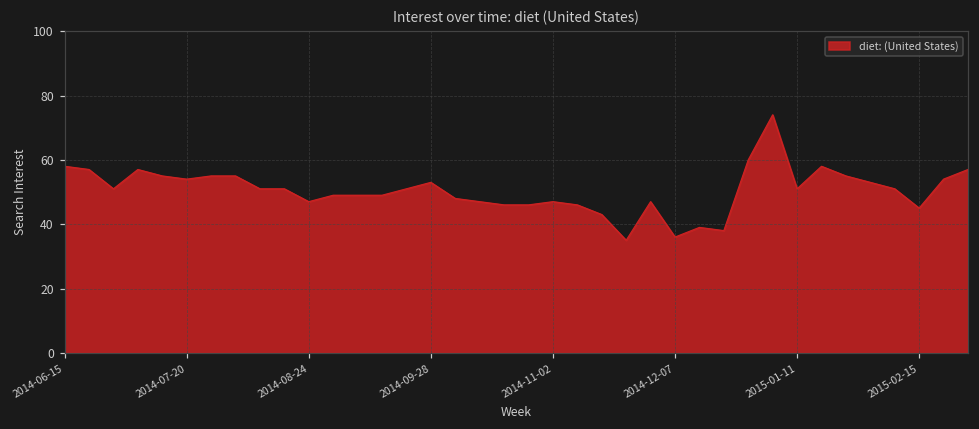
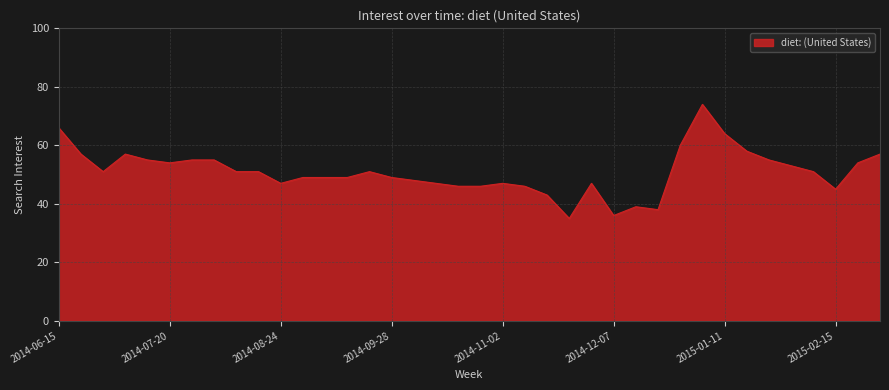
2014-06-15: 58 -> 66
2014-09-28: 53 -> 49
2015-01-11: 51 -> 64
